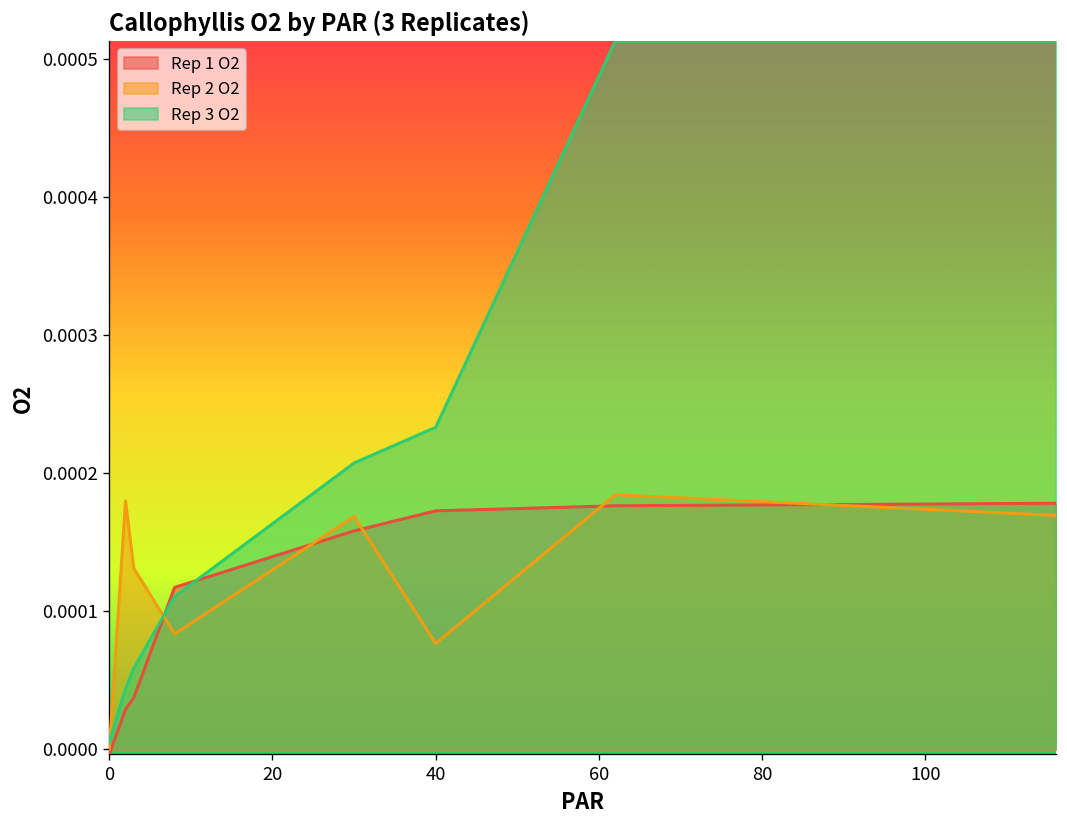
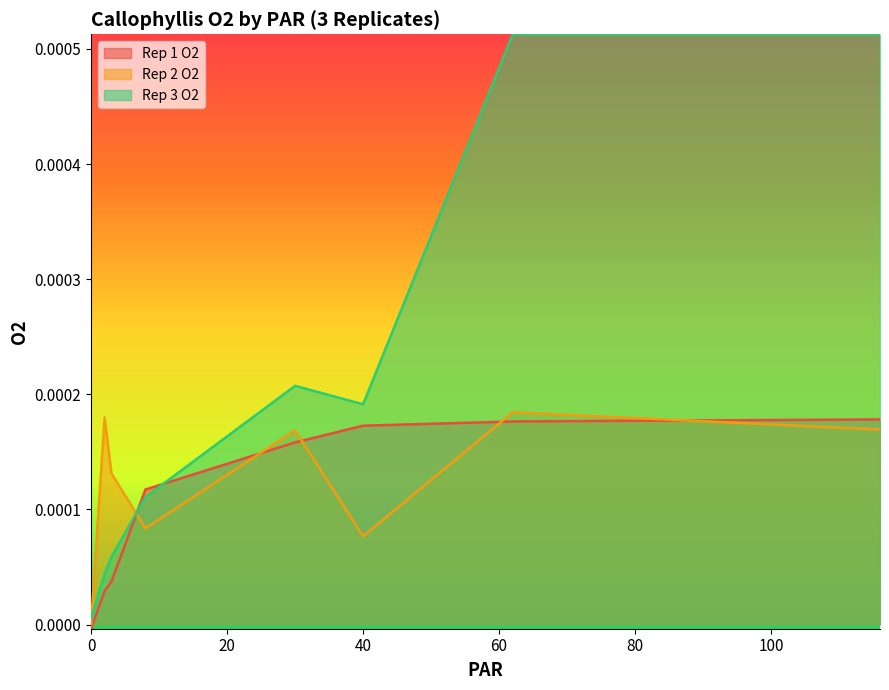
Rep 3 O2, 40: 0.000233 -> 0.000191
